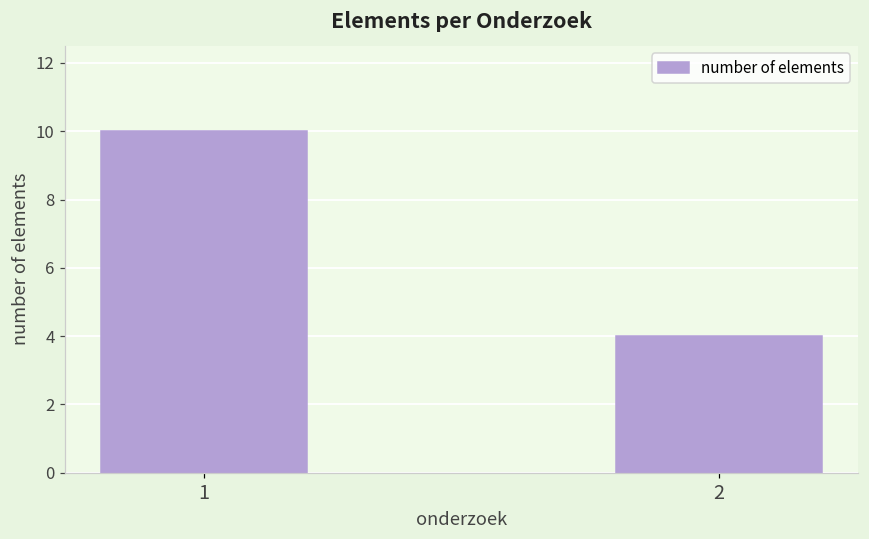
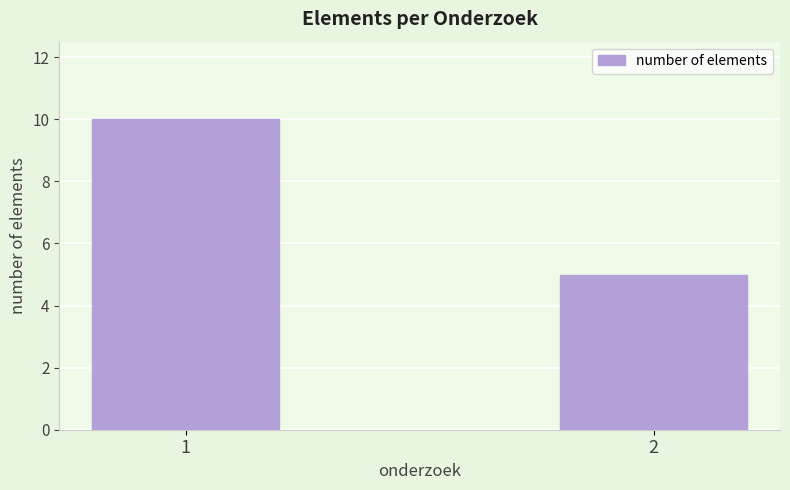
2: 4 -> 5
